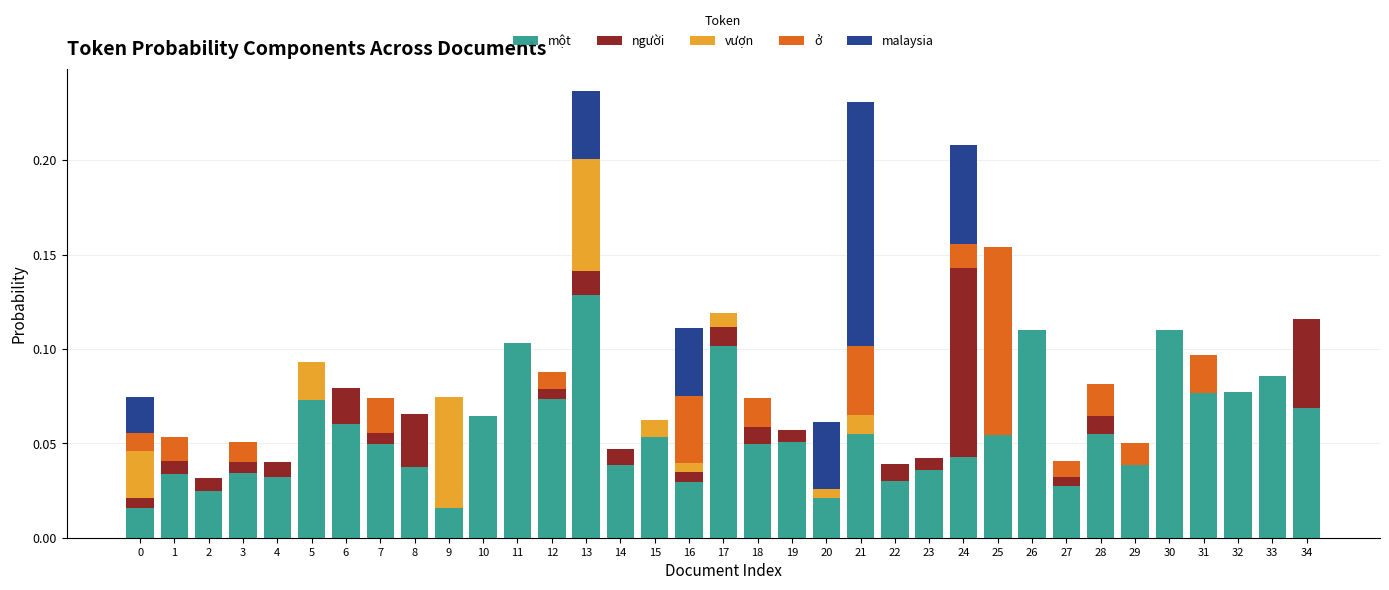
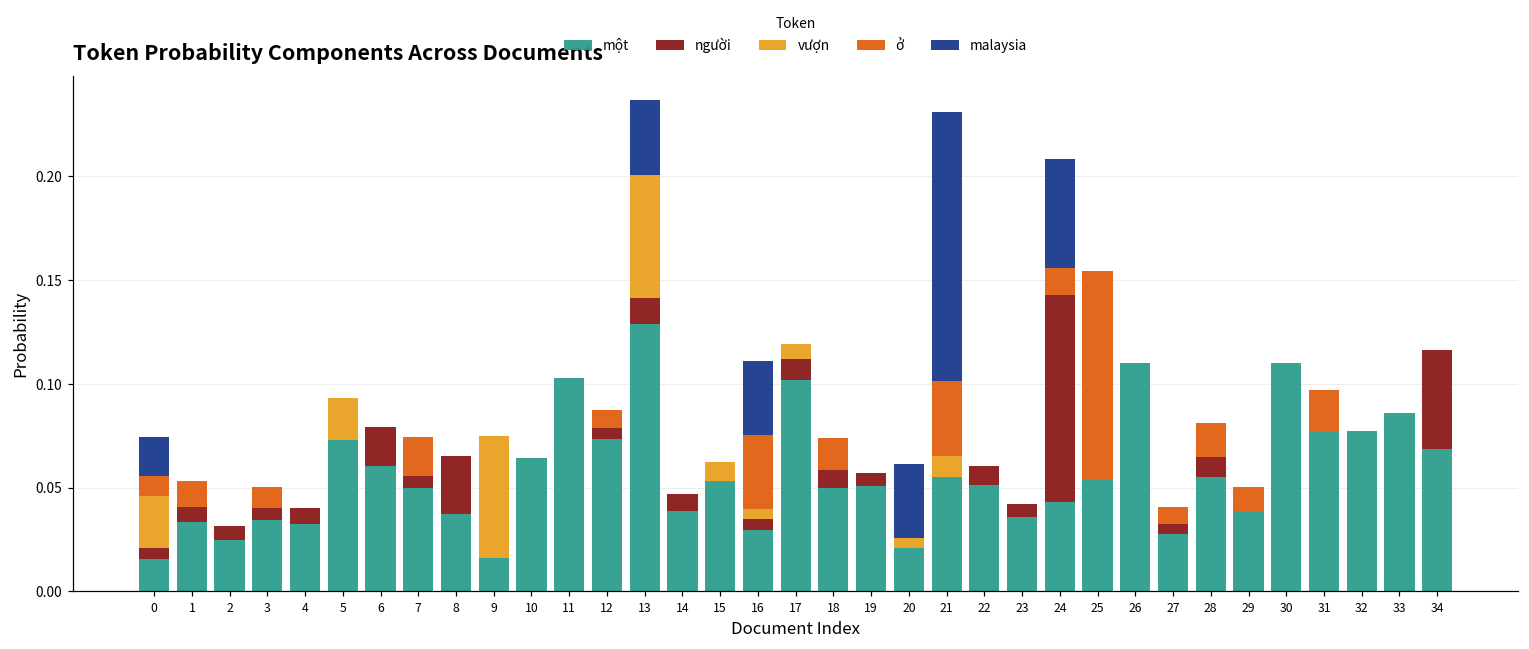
một, 22: 0.030 -> 0.051
